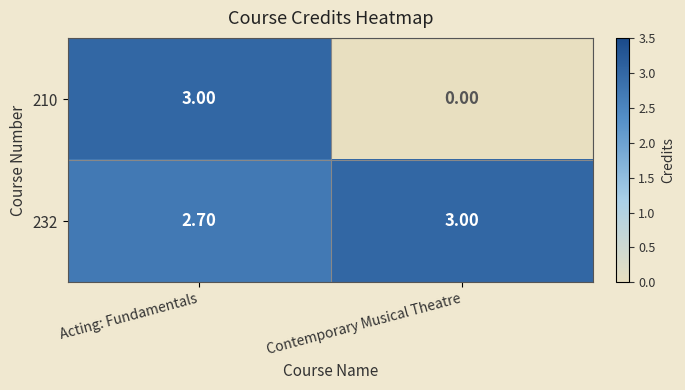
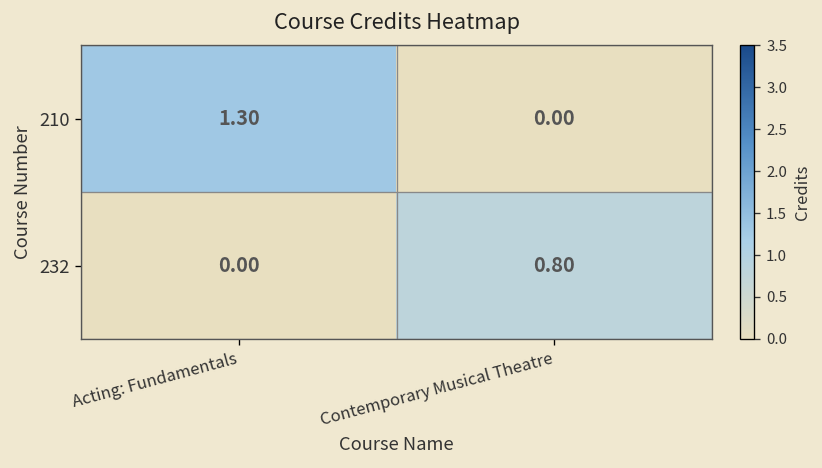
210, Acting: Fundamentals: 3.00 -> 1.30
232, Acting: Fundamentals: 2.70 -> 0.00
232, Contemporary Musical Theatre: 3.00 -> 0.80
